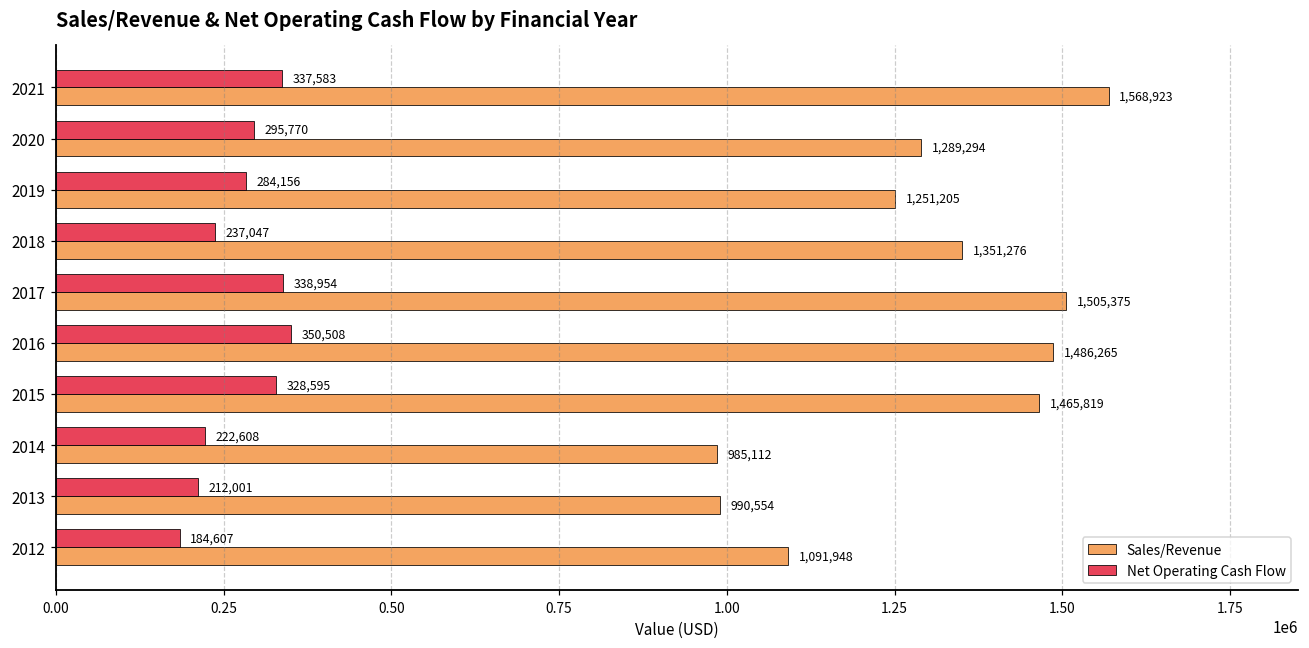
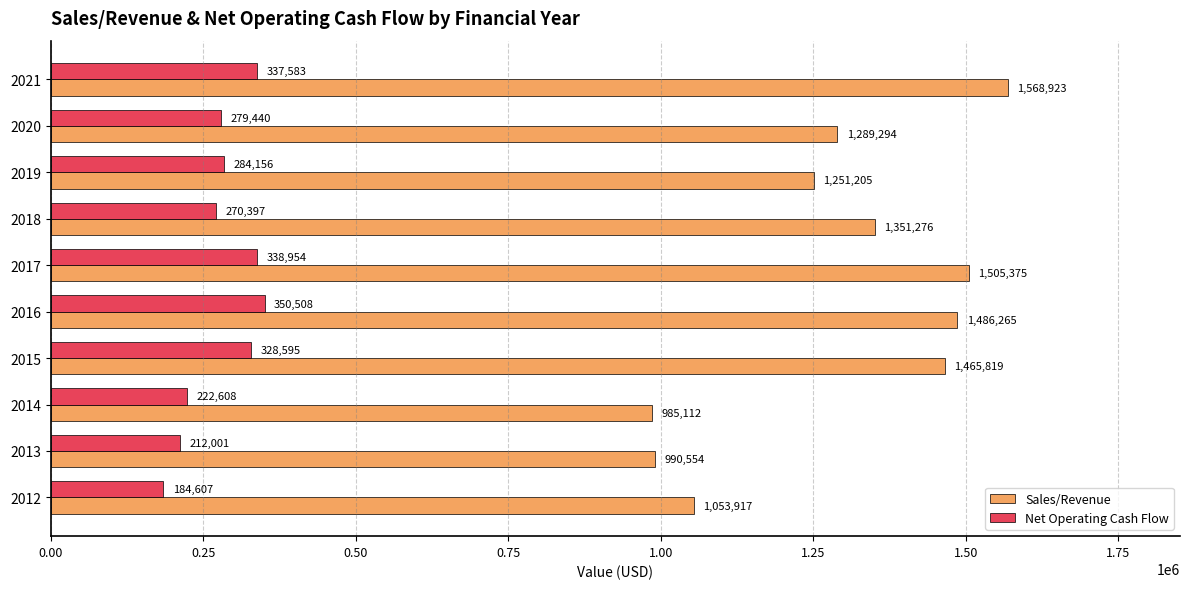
Net Operating Cash Flow, 2020: 295,770 -> 279,440
Net Operating Cash Flow, 2018: 237,047 -> 270,397
Sales/Revenue, 2012: 1,091,948 -> 1,053,917
